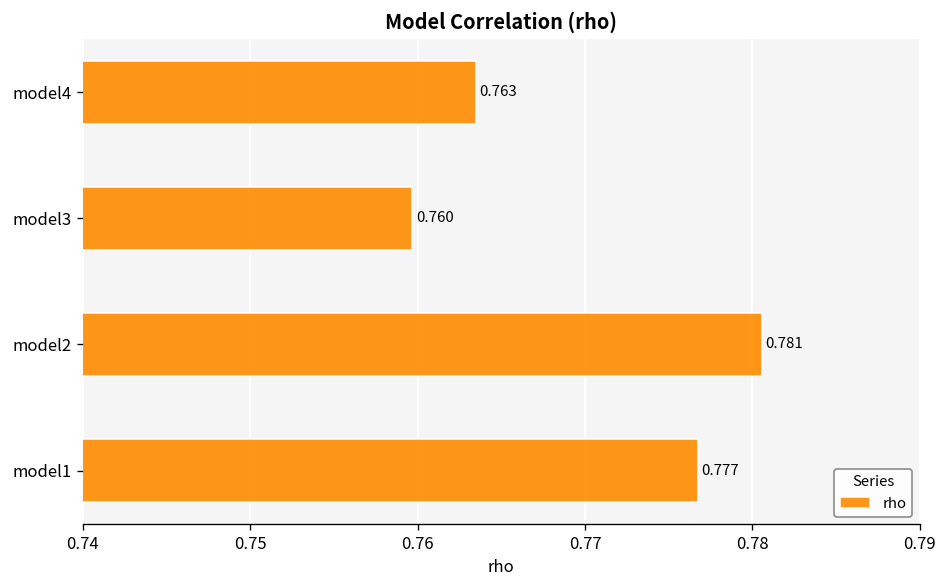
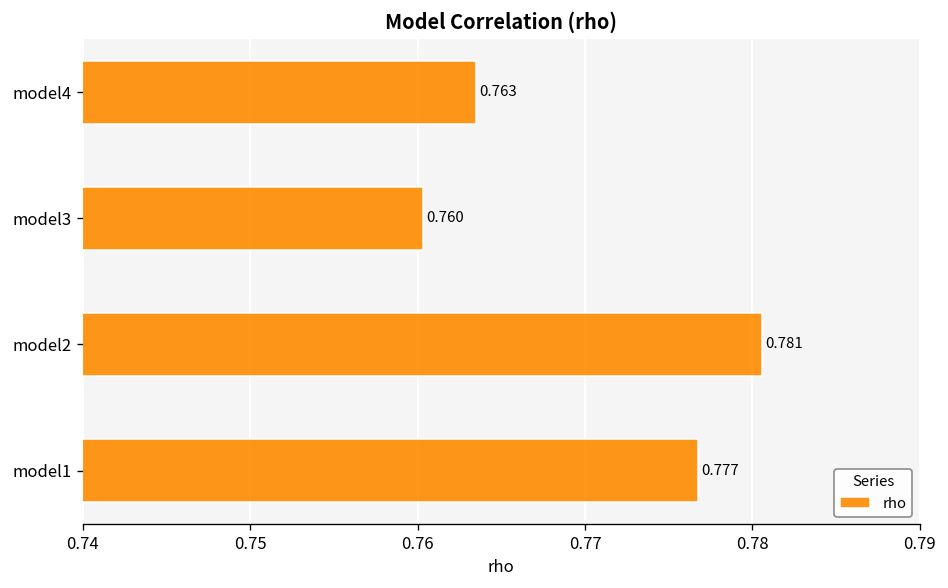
model3: 0.7597 -> 0.7603
